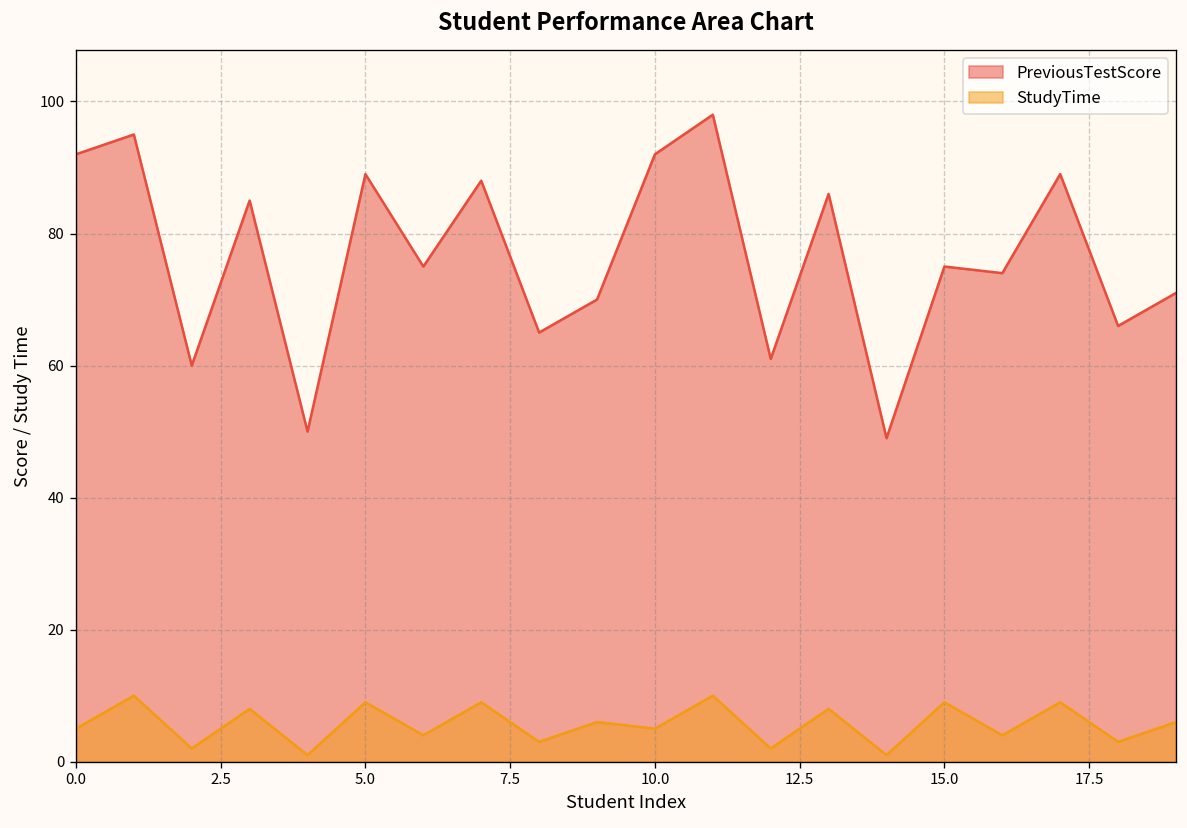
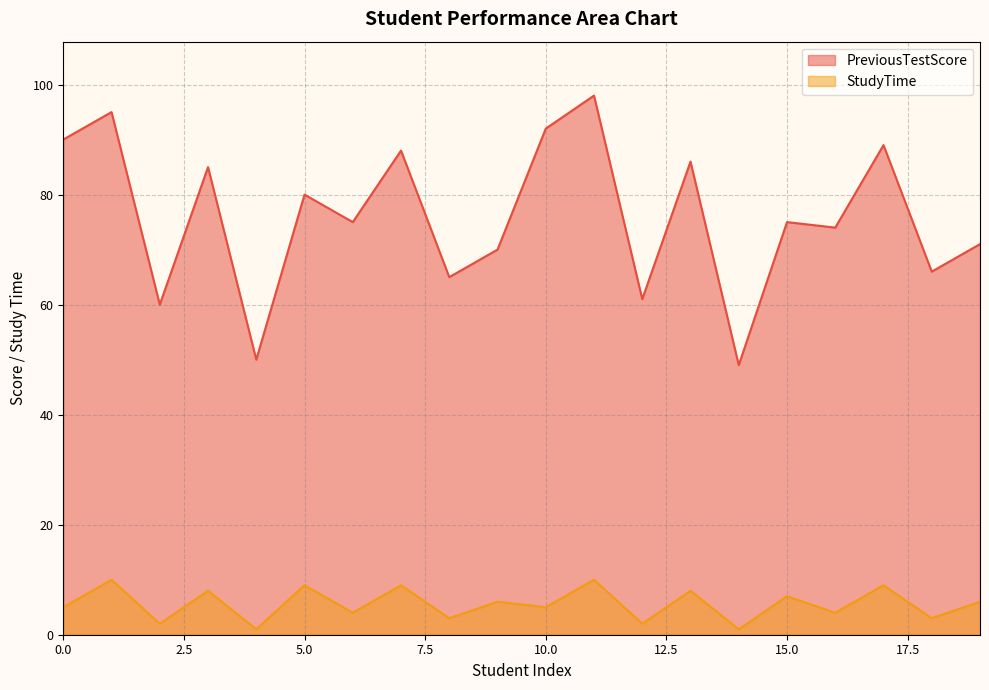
PreviousTestScore, 0.0: 92 -> 90
PreviousTestScore, 5.0: 89 -> 80
StudyTime, 15.0: 9 -> 7
